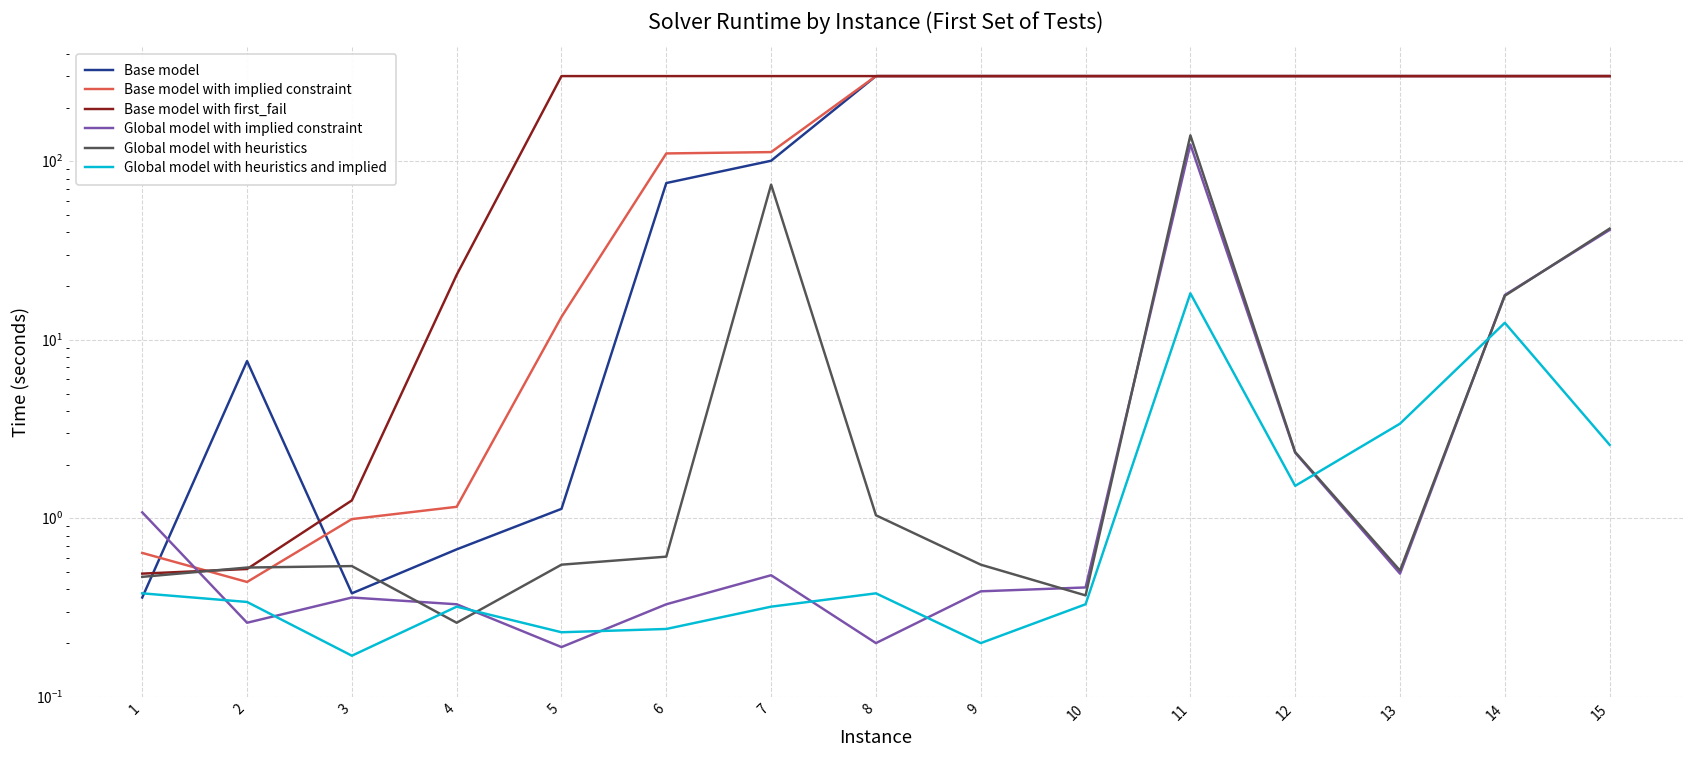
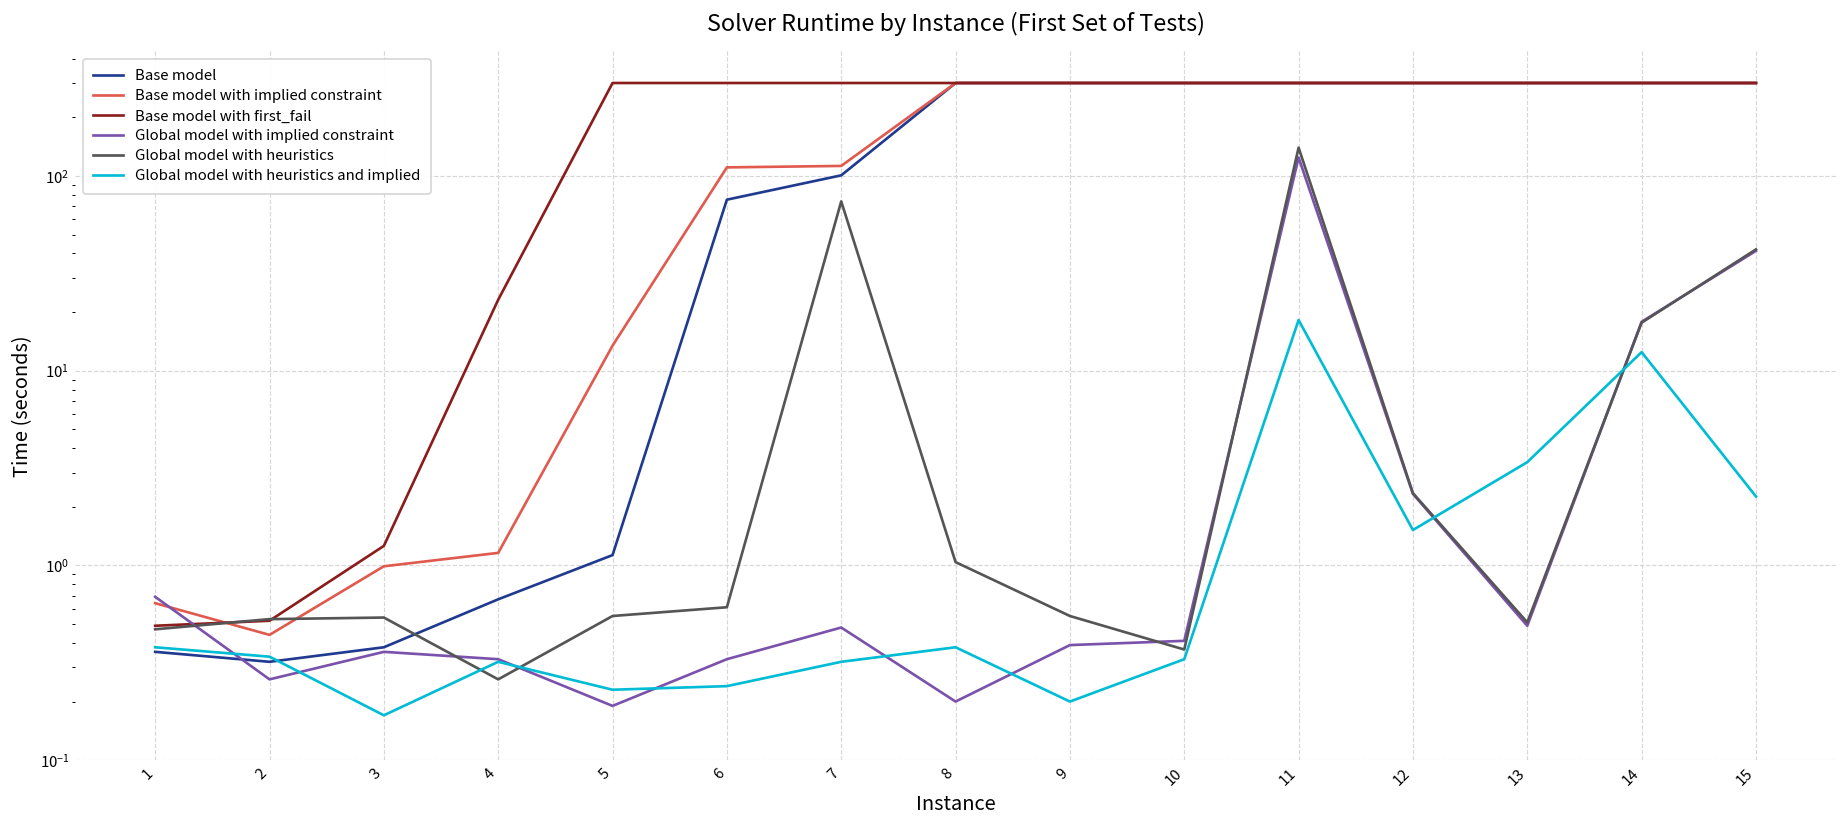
Global model with implied constraint, 1: 1.1 -> 0.69
Base model, 2: 8 -> 0.32
Global model with heuristics and implied, 15: 2.6 -> 2.3
